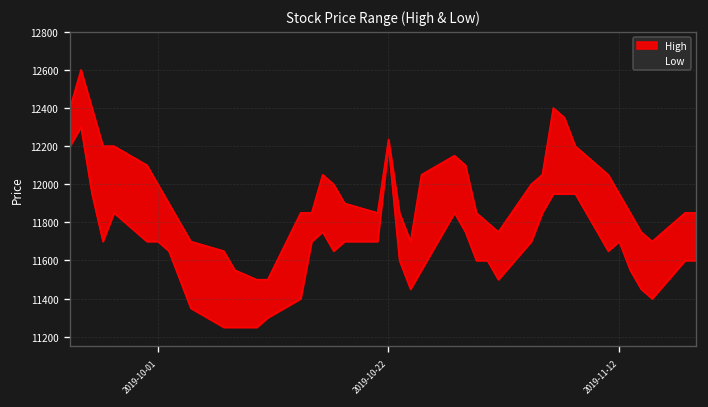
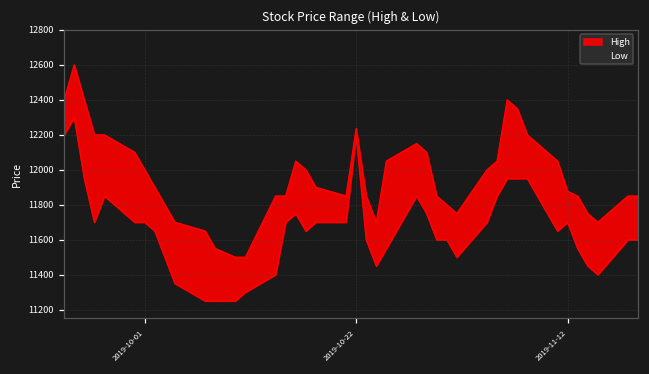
High, 2019-11-12: 11950 -> 11880
